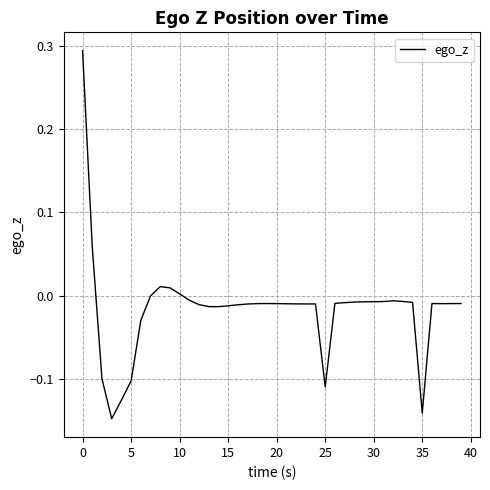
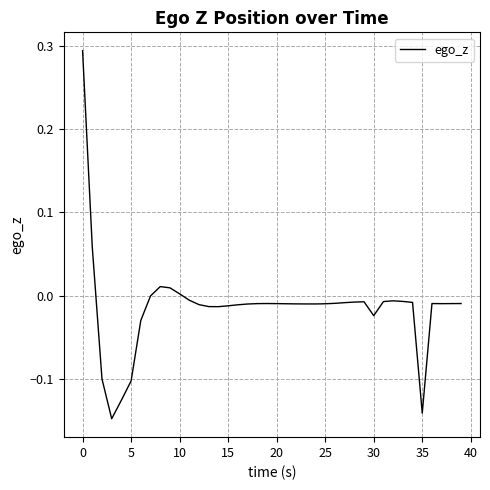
25: -0.11 -> -0.01
30: -0.01 -> -0.02
